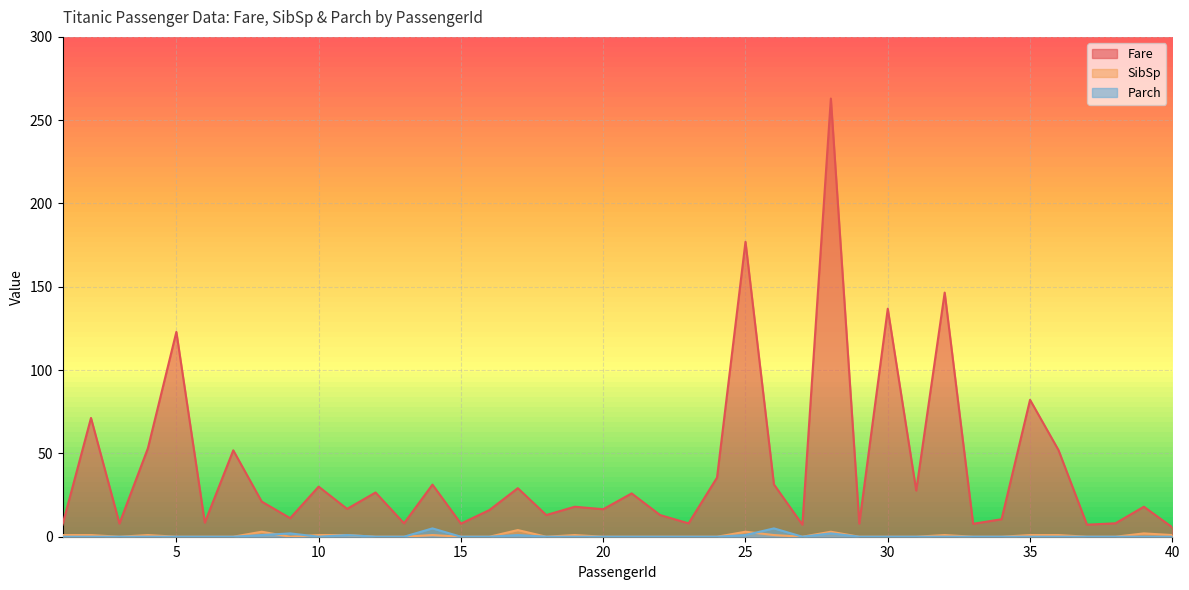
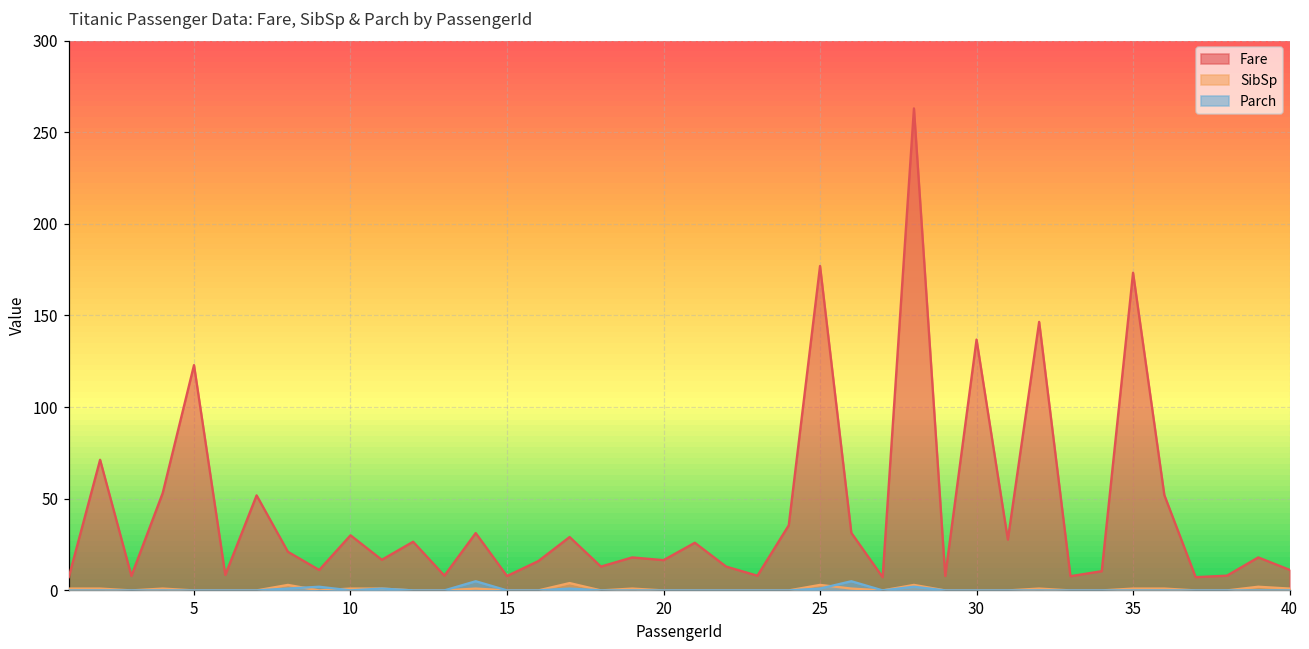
Fare, 35: 82 -> 173
Fare, 40: 6 -> 11
